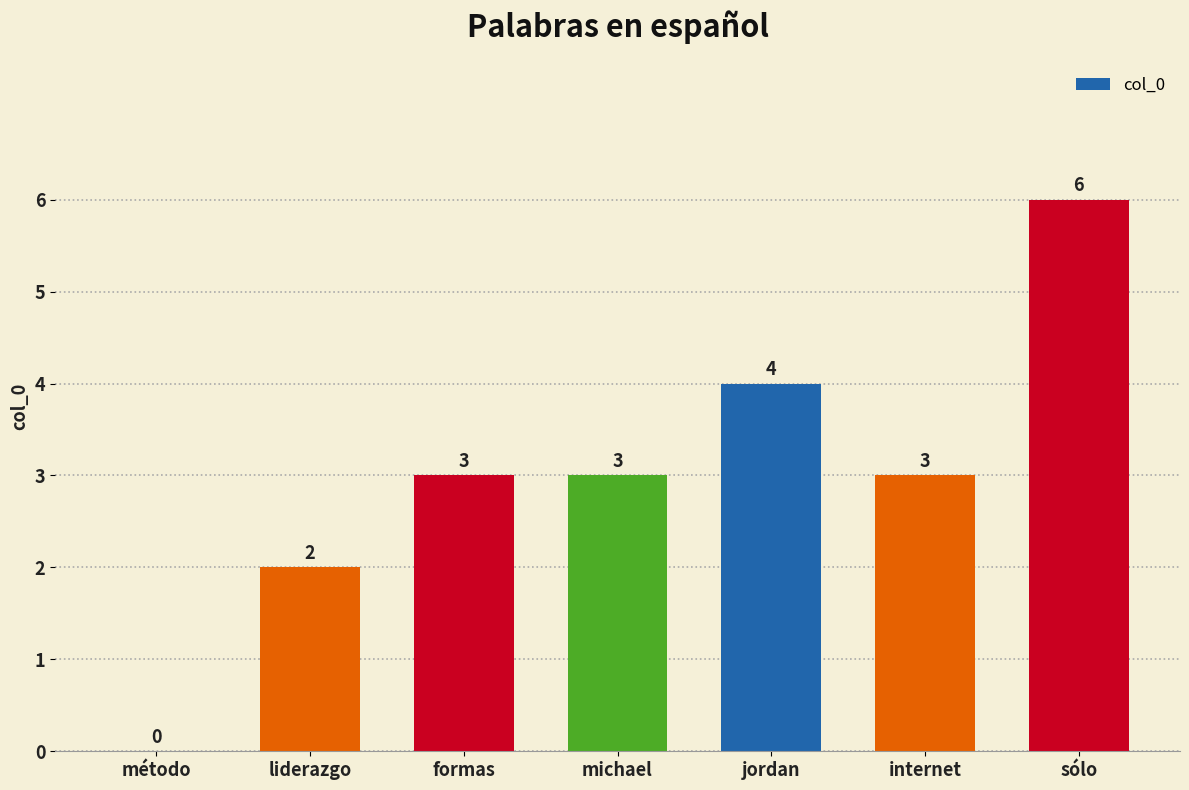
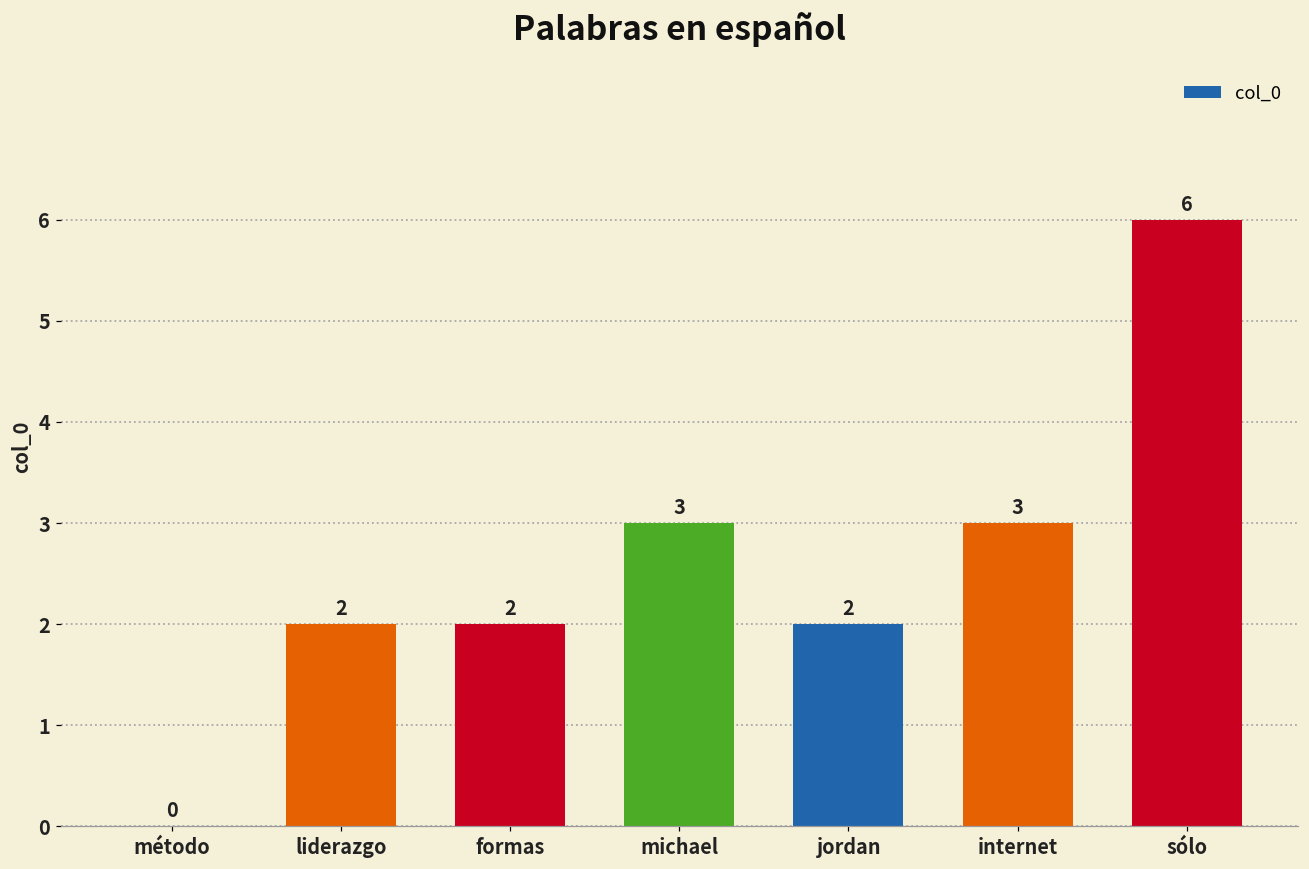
formas: 3 -> 2
jordan: 4 -> 2
